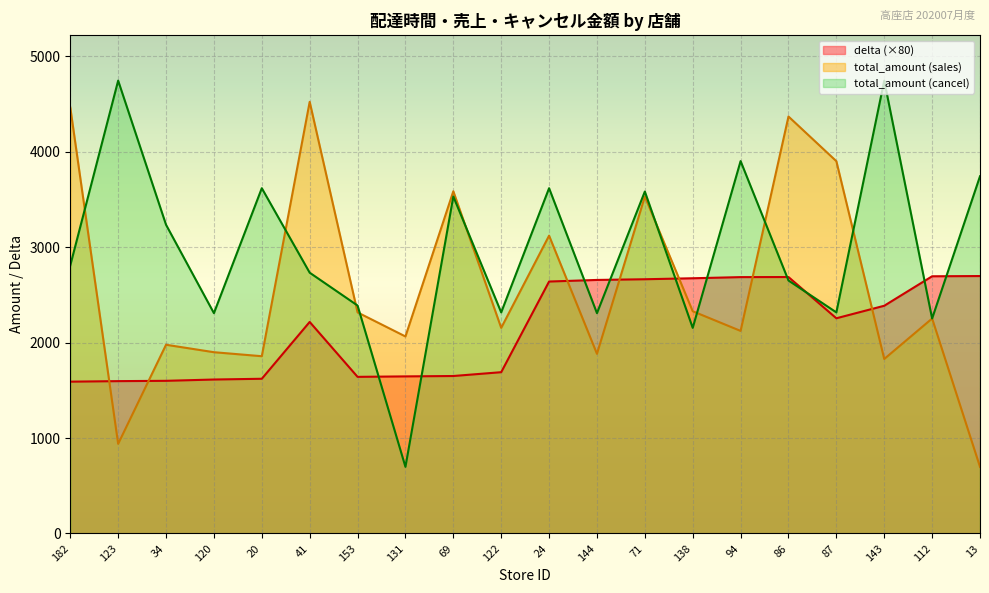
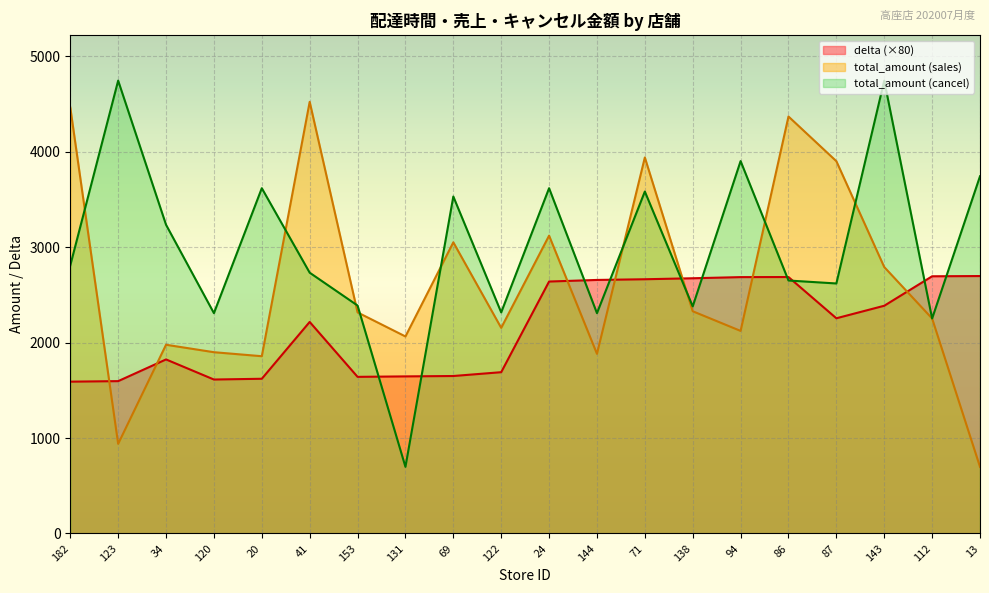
delta (×80), 34: 1600 -> 1800
total_amount (sales), 69: 3600 -> 3100
total_amount (sales), 71: 3500 -> 3900
total_amount (cancel), 138: 2200 -> 2400
total_amount (cancel), 87: 2300 -> 2600
total_amount (sales), 143: 1800 -> 2800
